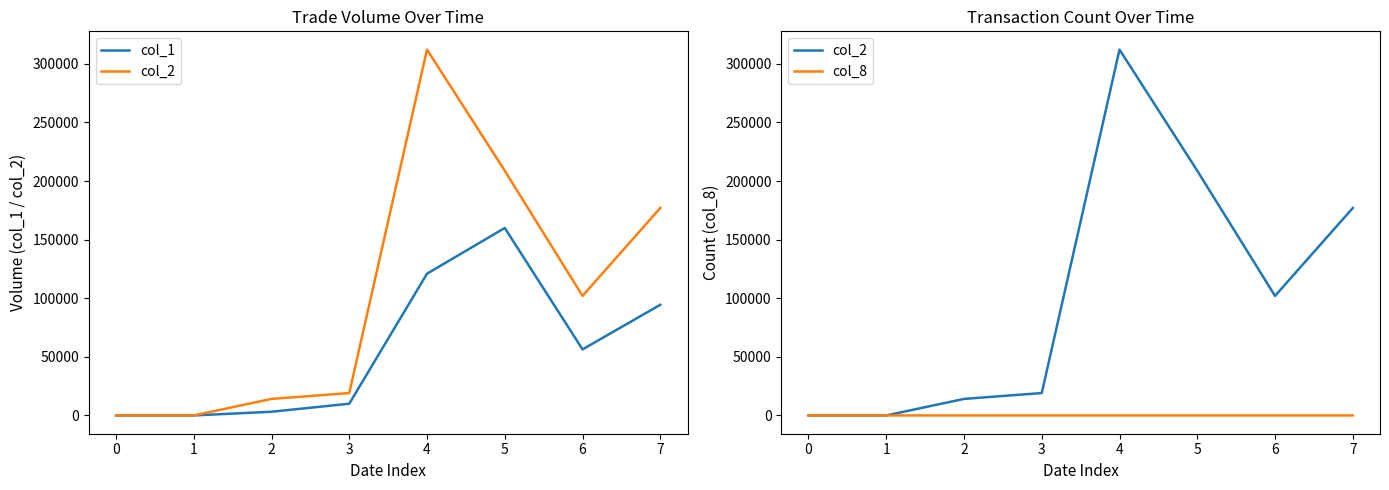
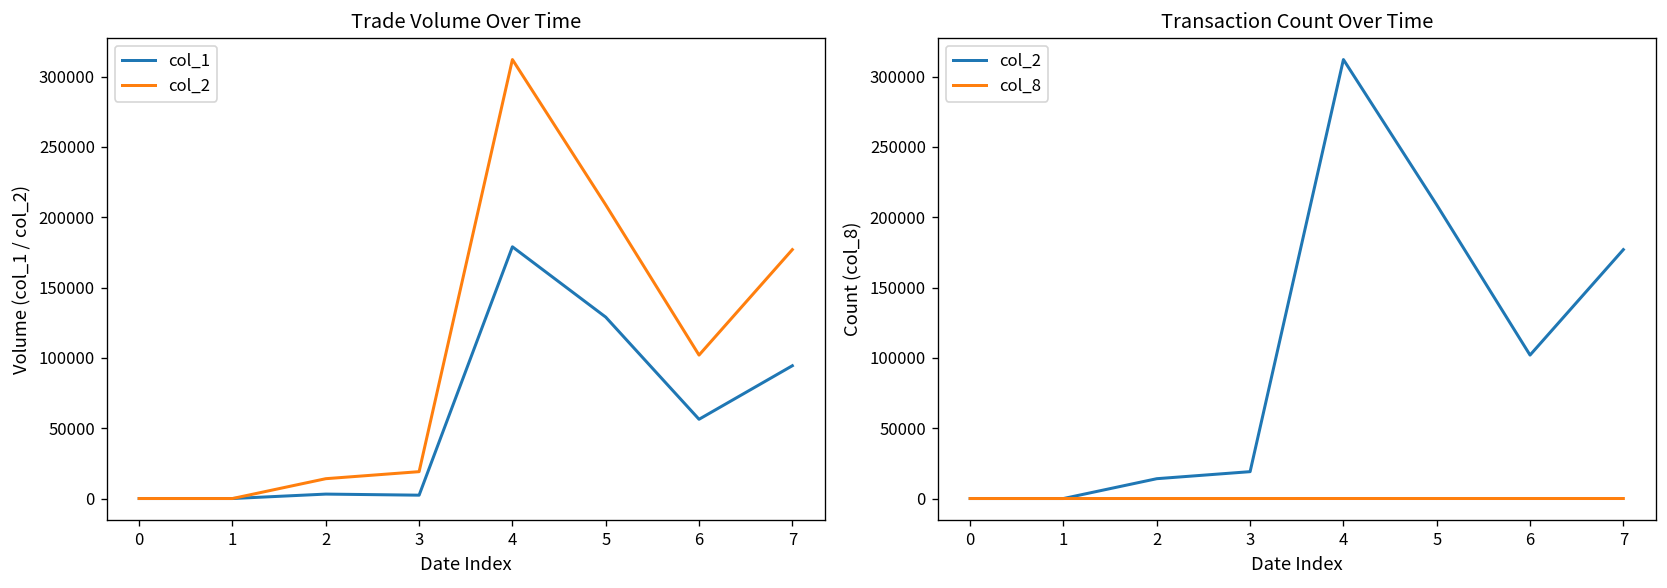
Trade Volume Over Time, col_1, 3: 10000 -> 2000
Trade Volume Over Time, col_1, 4: 121000 -> 179000
Trade Volume Over Time, col_1, 5: 160000 -> 129000
